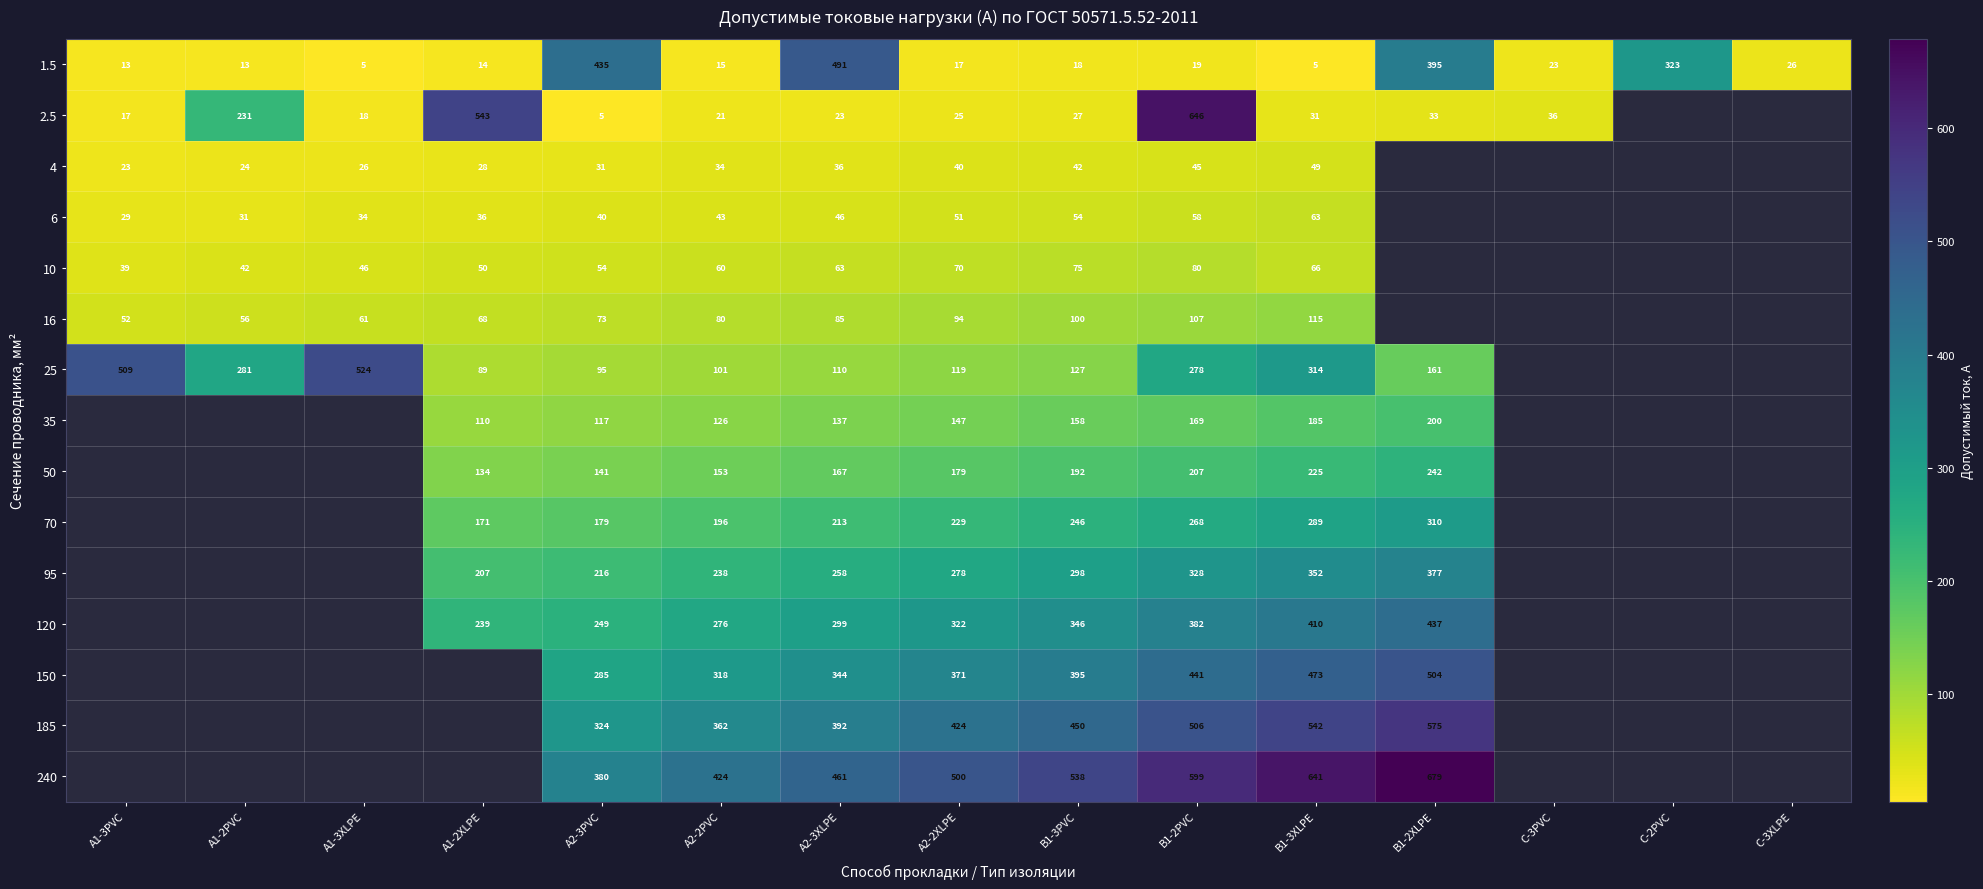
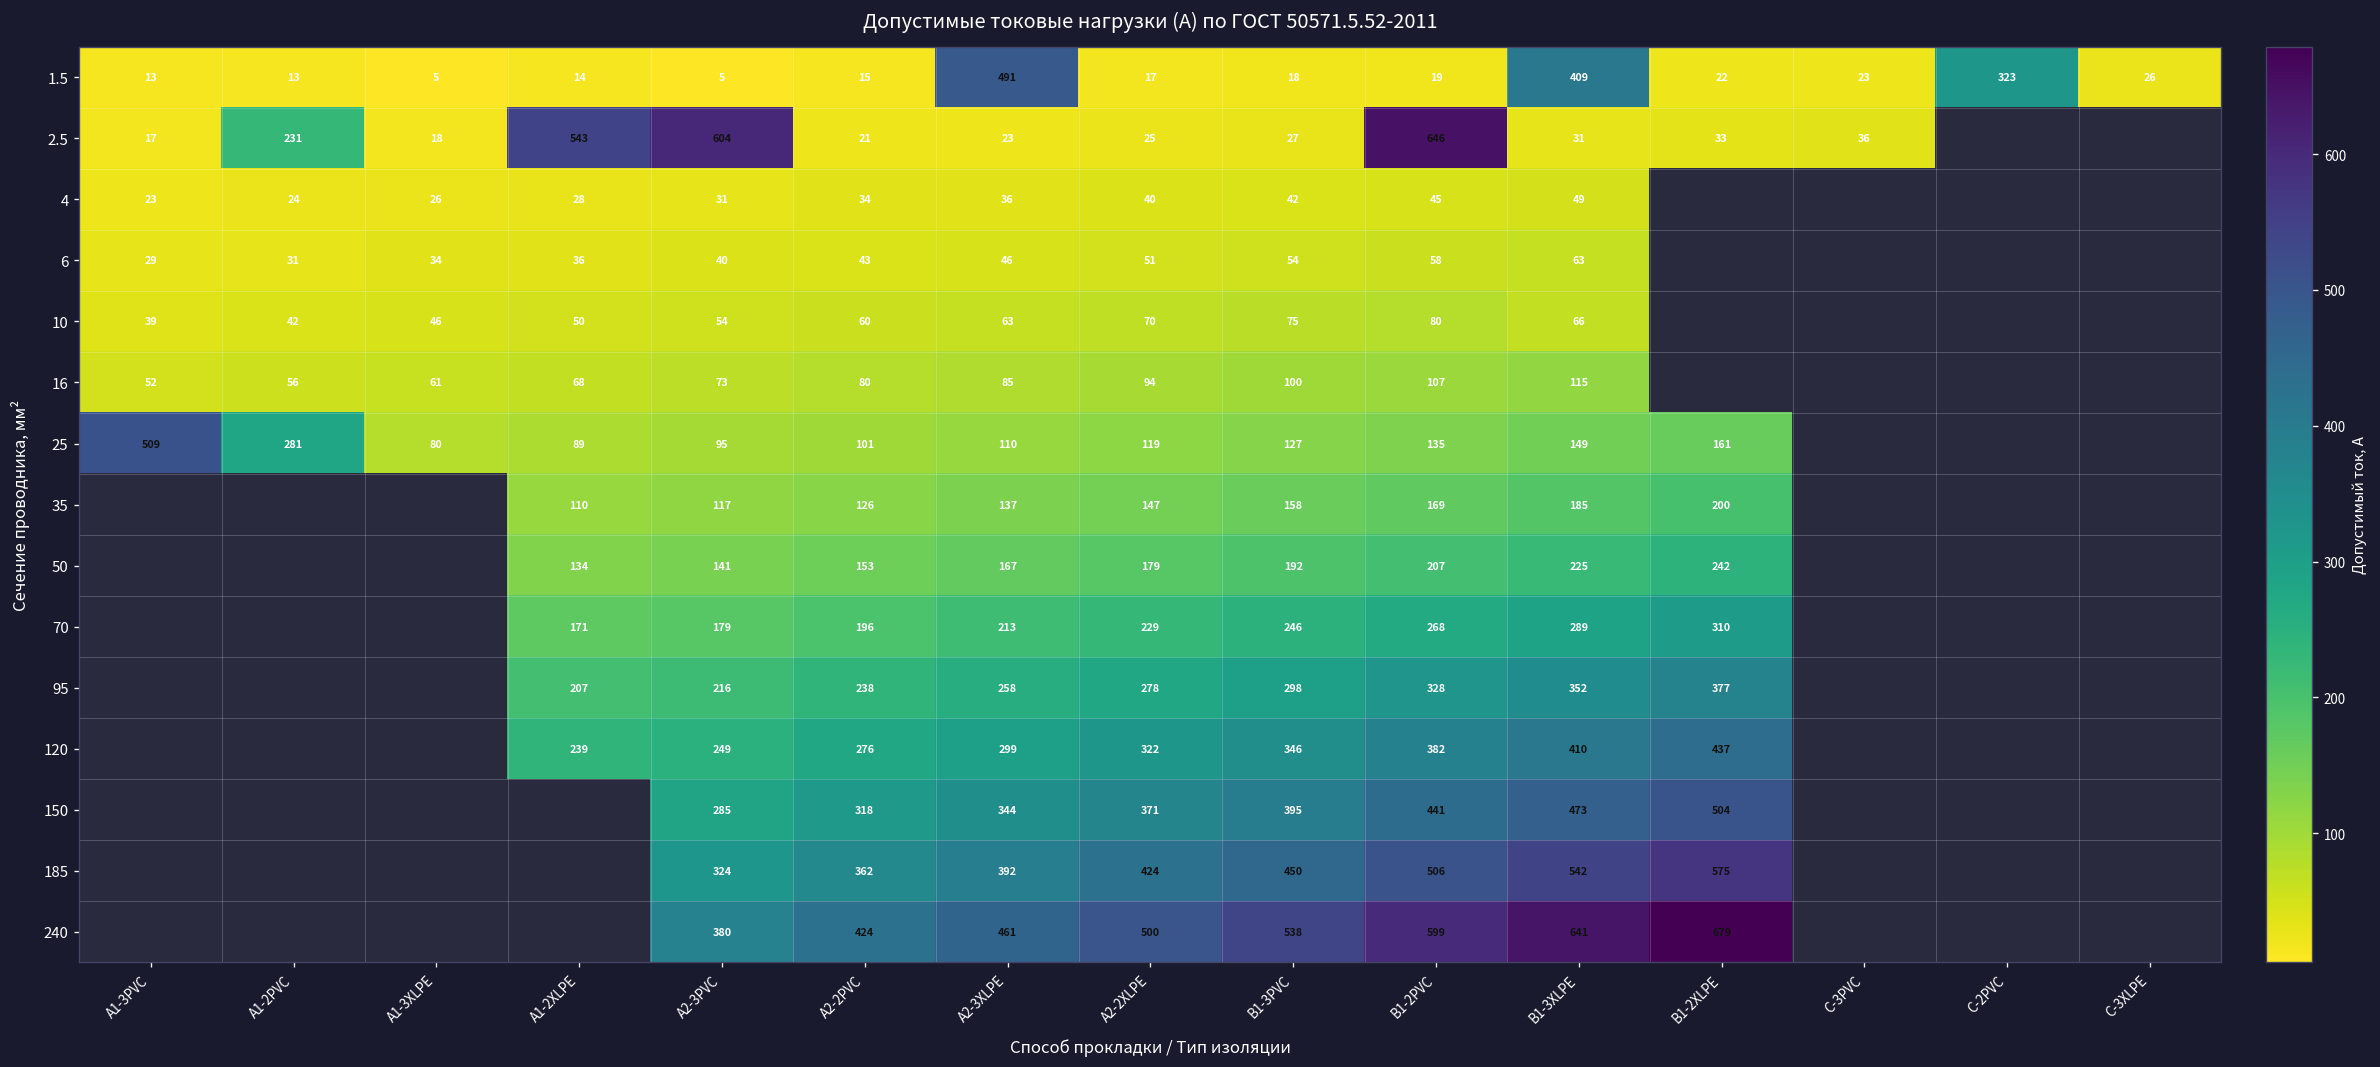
1.5, A2-3PVC: 435 -> 5
1.5, B1-3XLPE: 5 -> 409
1.5, B1-2XLPE: 395 -> 22
2.5, A2-3PVC: 5 -> 604
25, A1-3XLPE: 524 -> 80
25, B1-2PVC: 278 -> 135
25, B1-3XLPE: 314 -> 149
